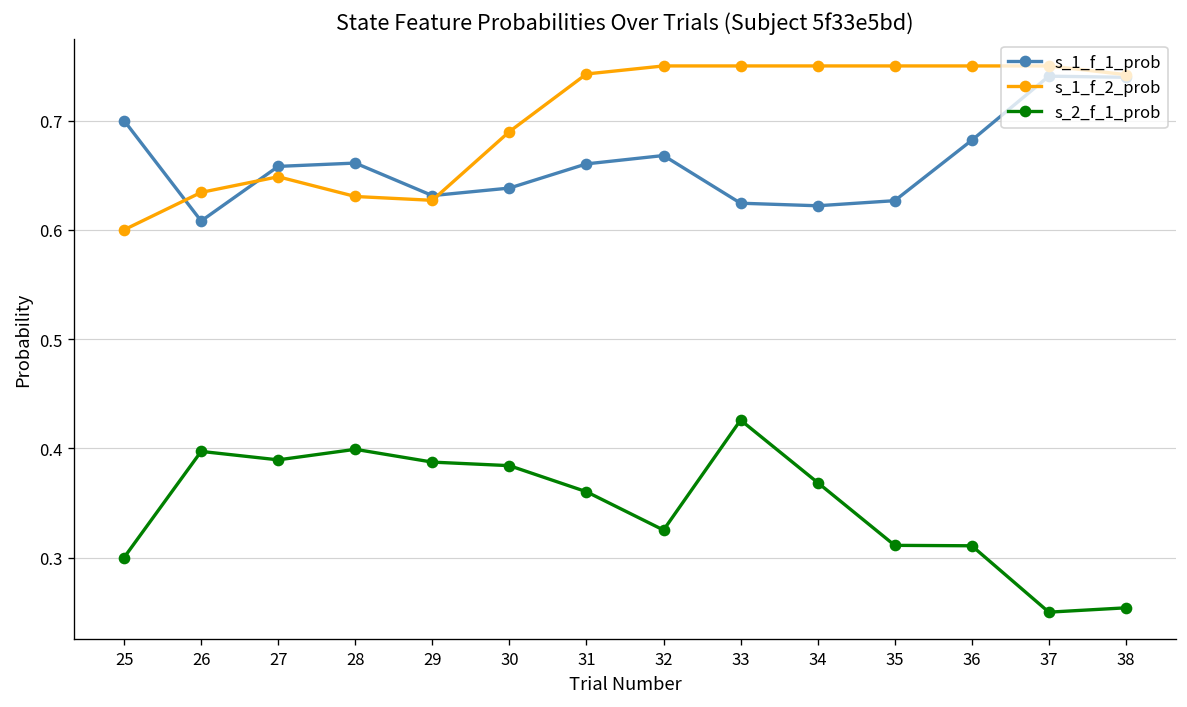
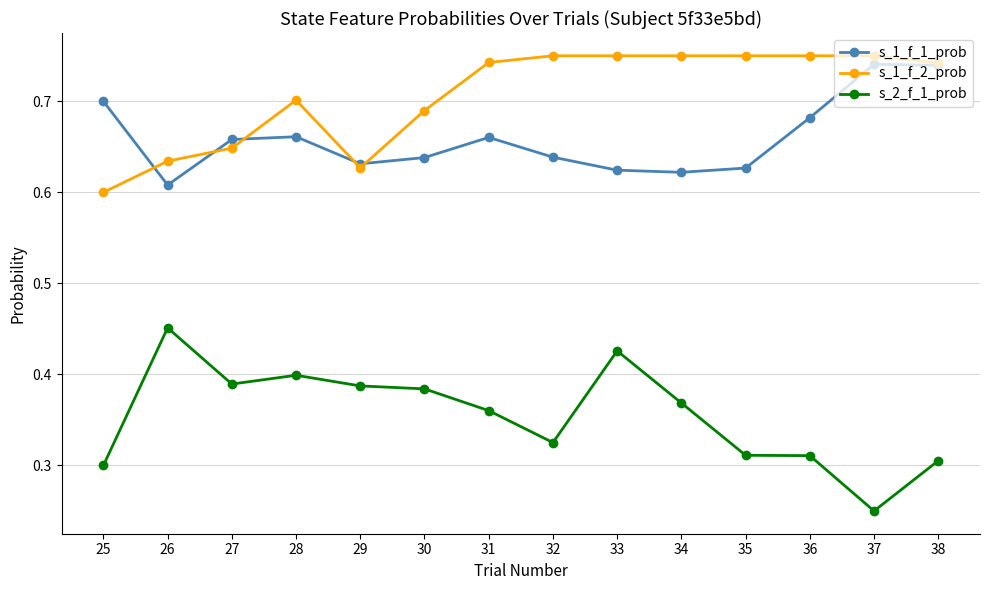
s_2_f_1_prob, 26: 0.40 -> 0.45
s_1_f_2_prob, 28: 0.63 -> 0.70
s_1_f_1_prob, 32: 0.67 -> 0.64
s_2_f_1_prob, 38: 0.25 -> 0.31
